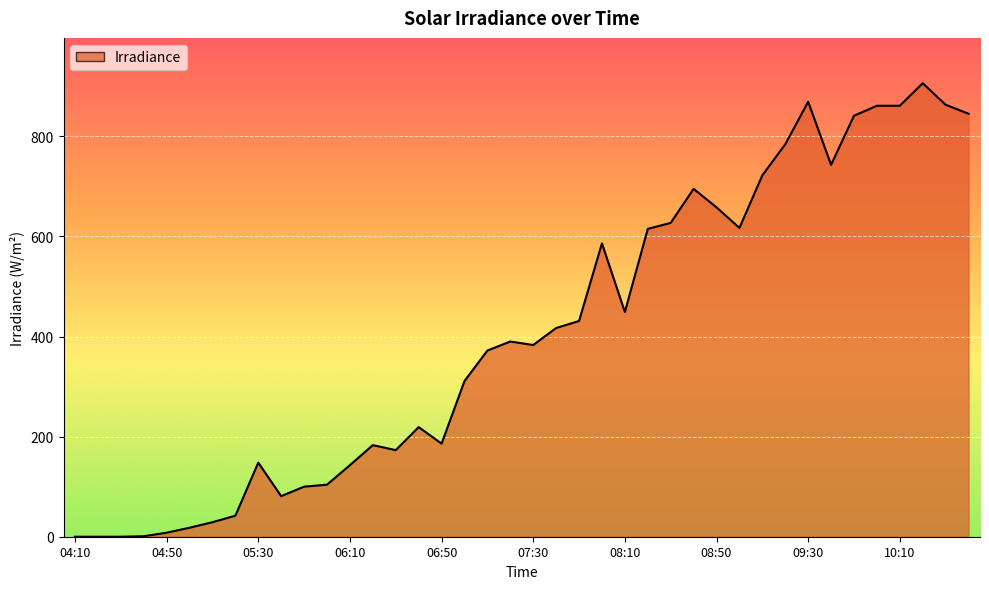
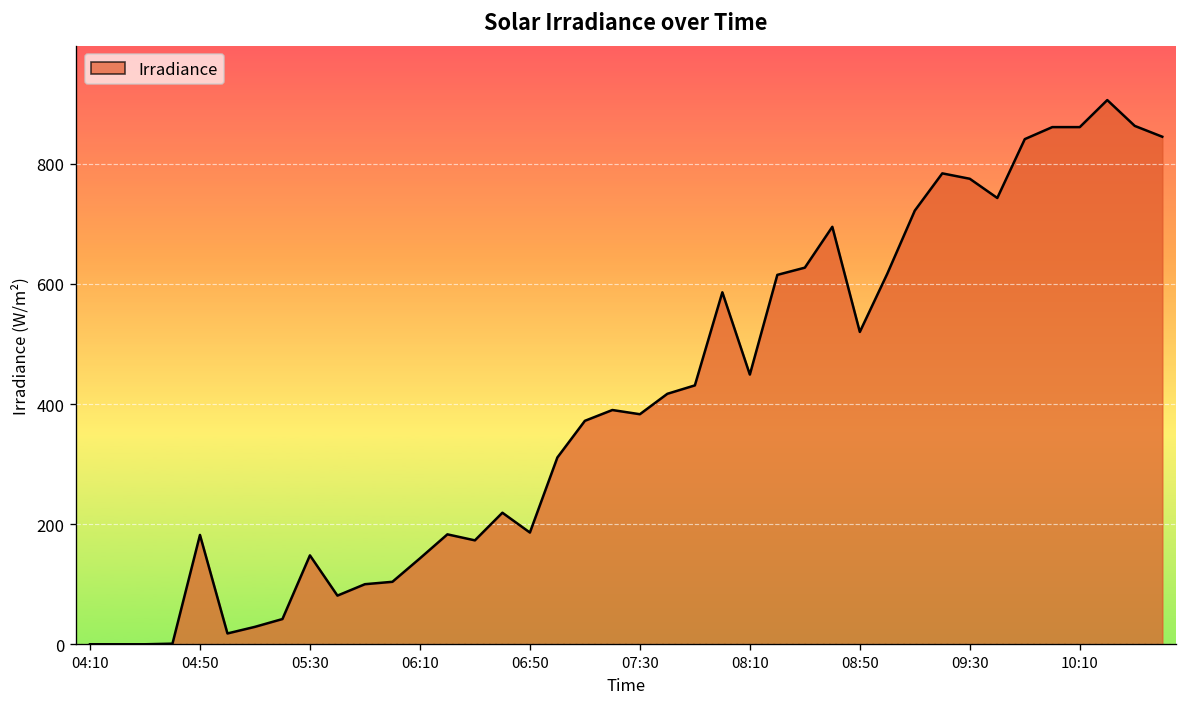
04:50: 10 -> 180
08:50: 660 -> 520
09:30: 870 -> 780
